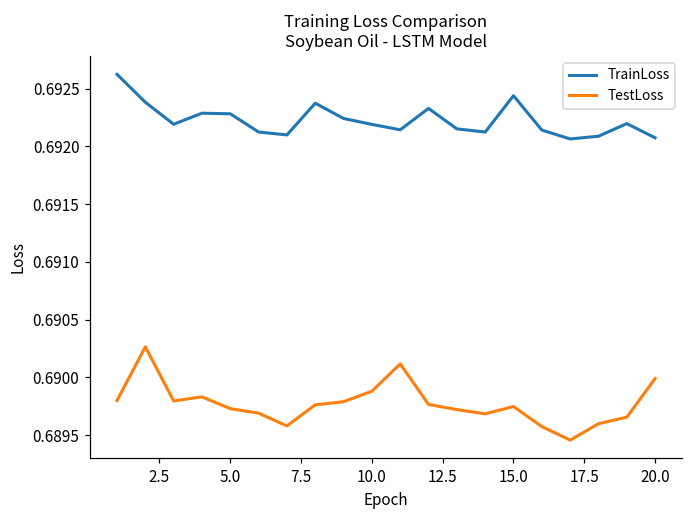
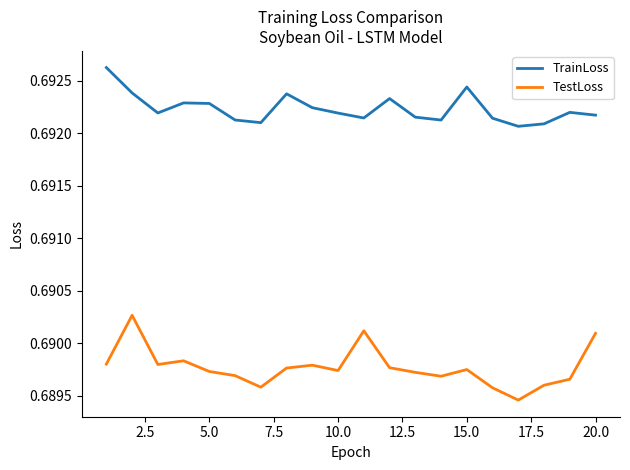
TestLoss, 10.0: 0.68988 -> 0.68974
TrainLoss, 20.0: 0.69207 -> 0.69217
TestLoss, 20.0: 0.68999 -> 0.69009
